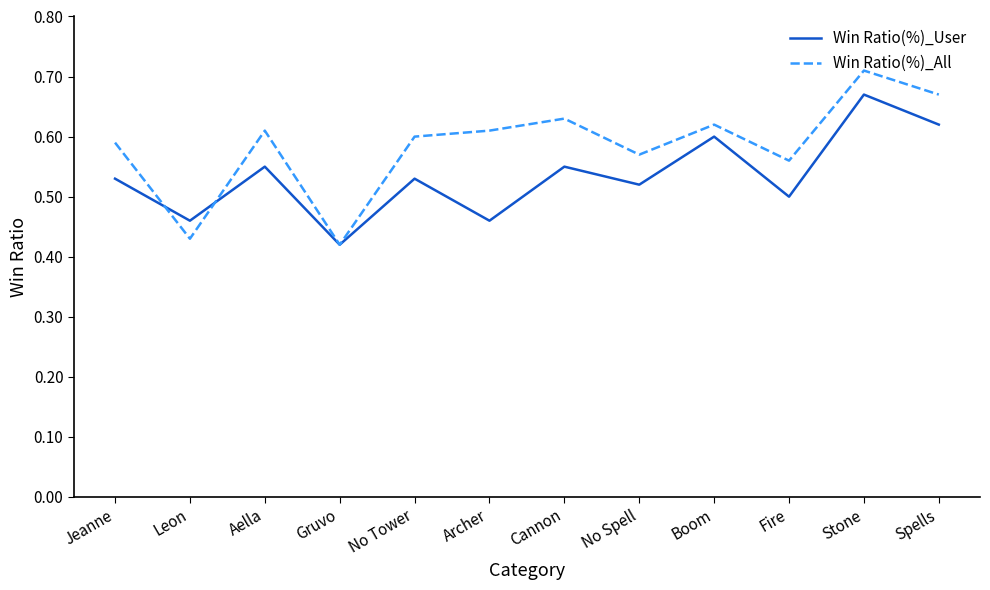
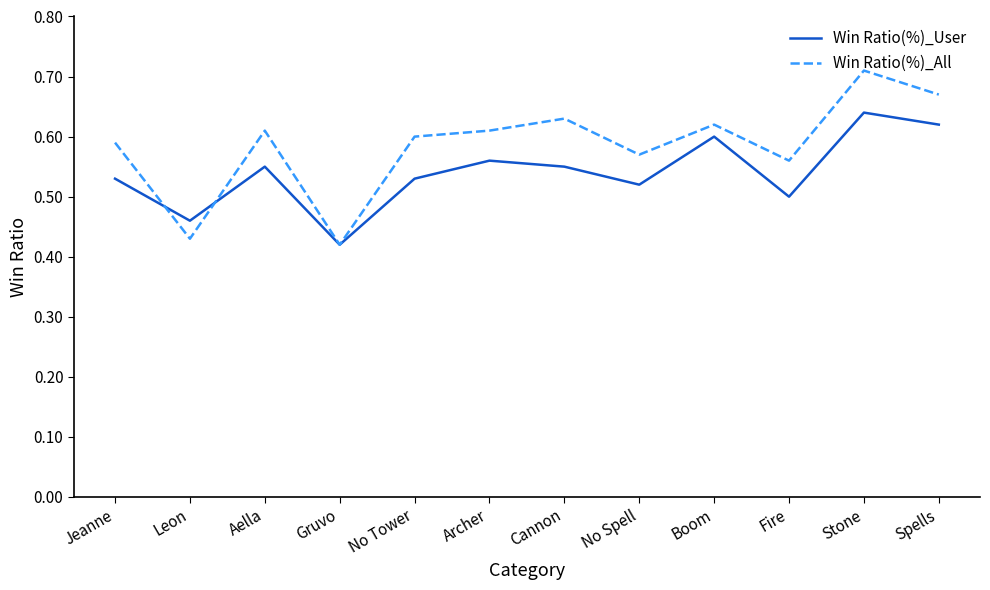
Win Ratio(%)_User, Archer: 0.46 -> 0.56
Win Ratio(%)_User, Stone: 0.67 -> 0.64
